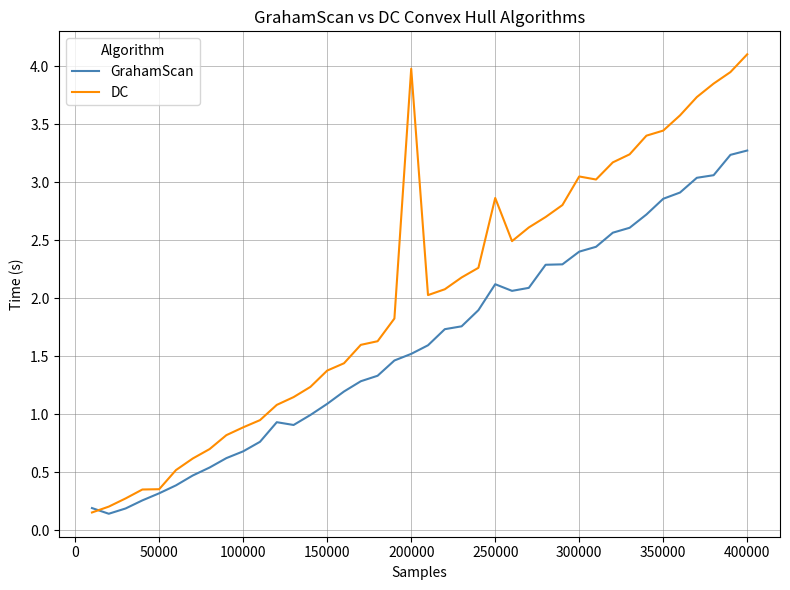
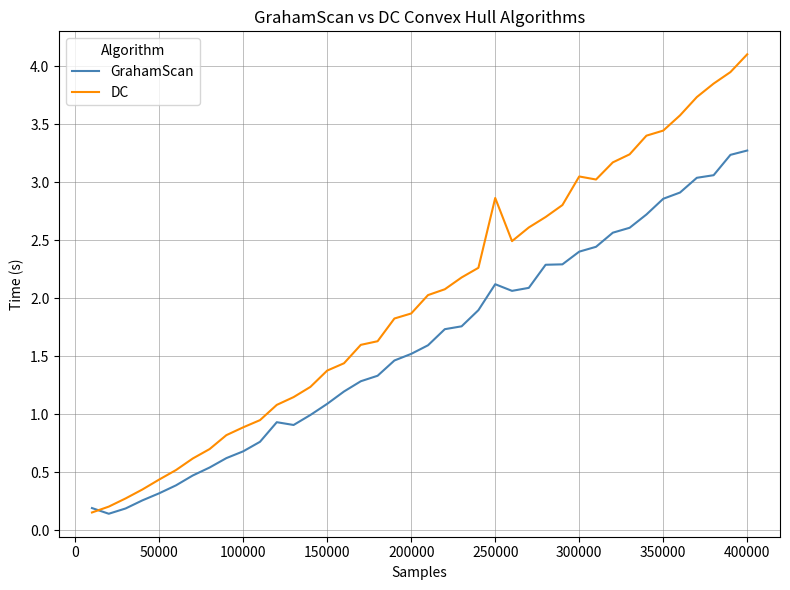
DC, 50000: 0.35 -> 0.44
DC, 200000: 3.98 -> 1.87
